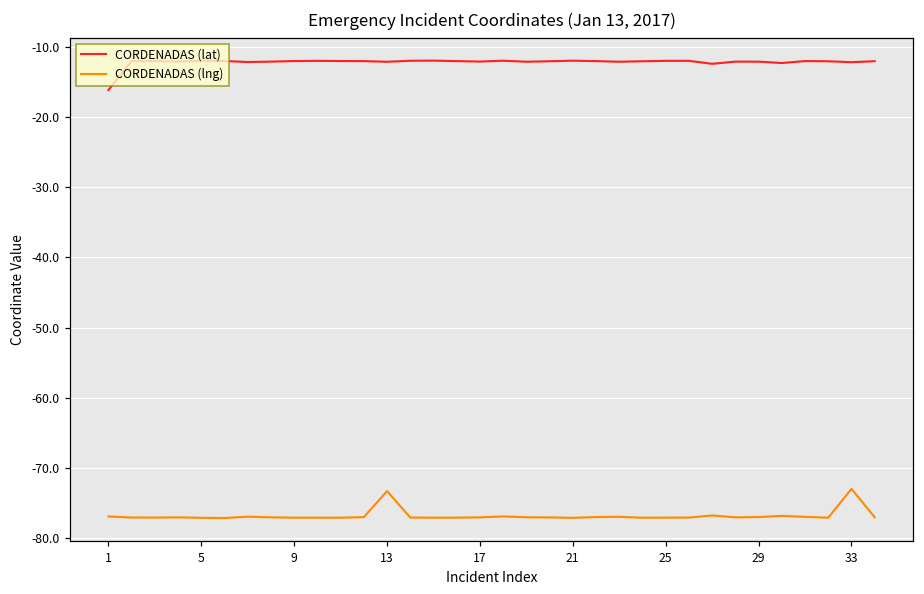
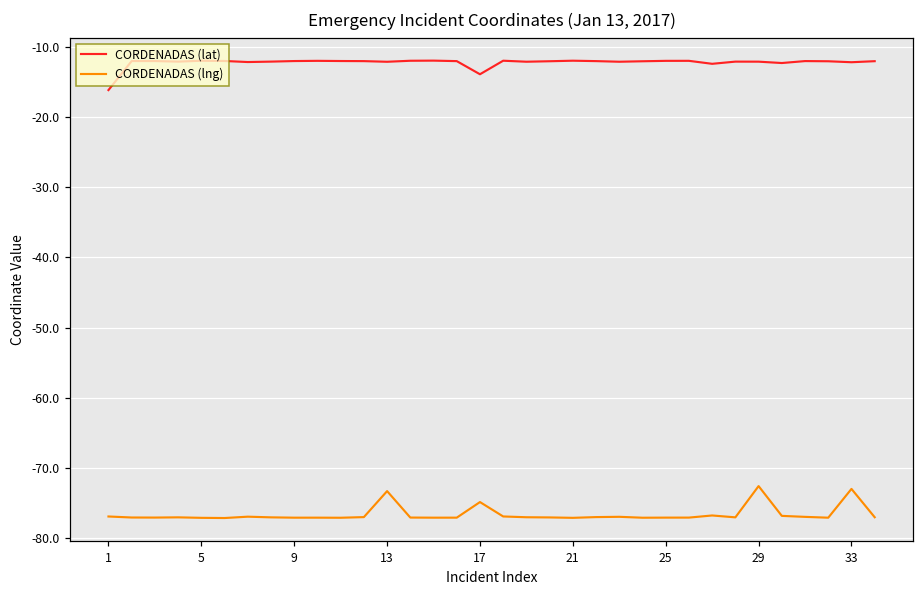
CORDENADAS (lat), 17: -12 -> -14
CORDENADAS (lng), 17: -77 -> -75
CORDENADAS (lng), 29: -77 -> -73
